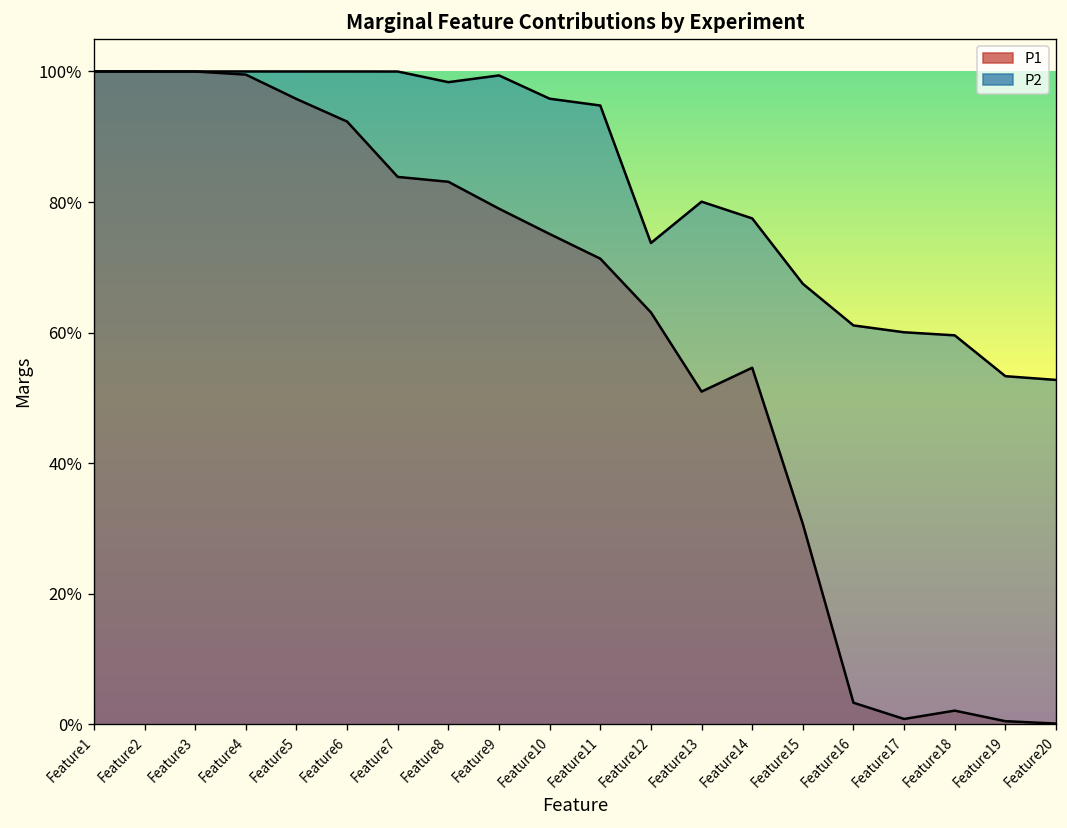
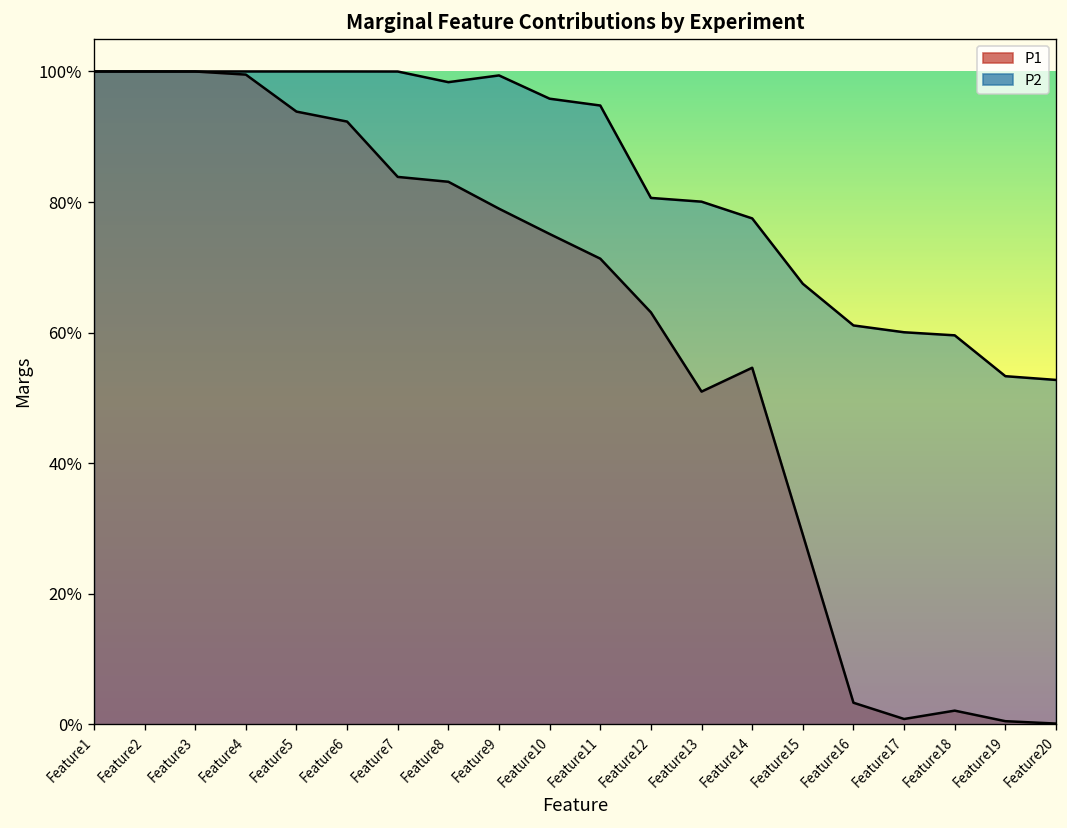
P1, Feature5: 96% -> 94%
P2, Feature12: 74% -> 81%
P1, Feature15: 31% -> 29%
